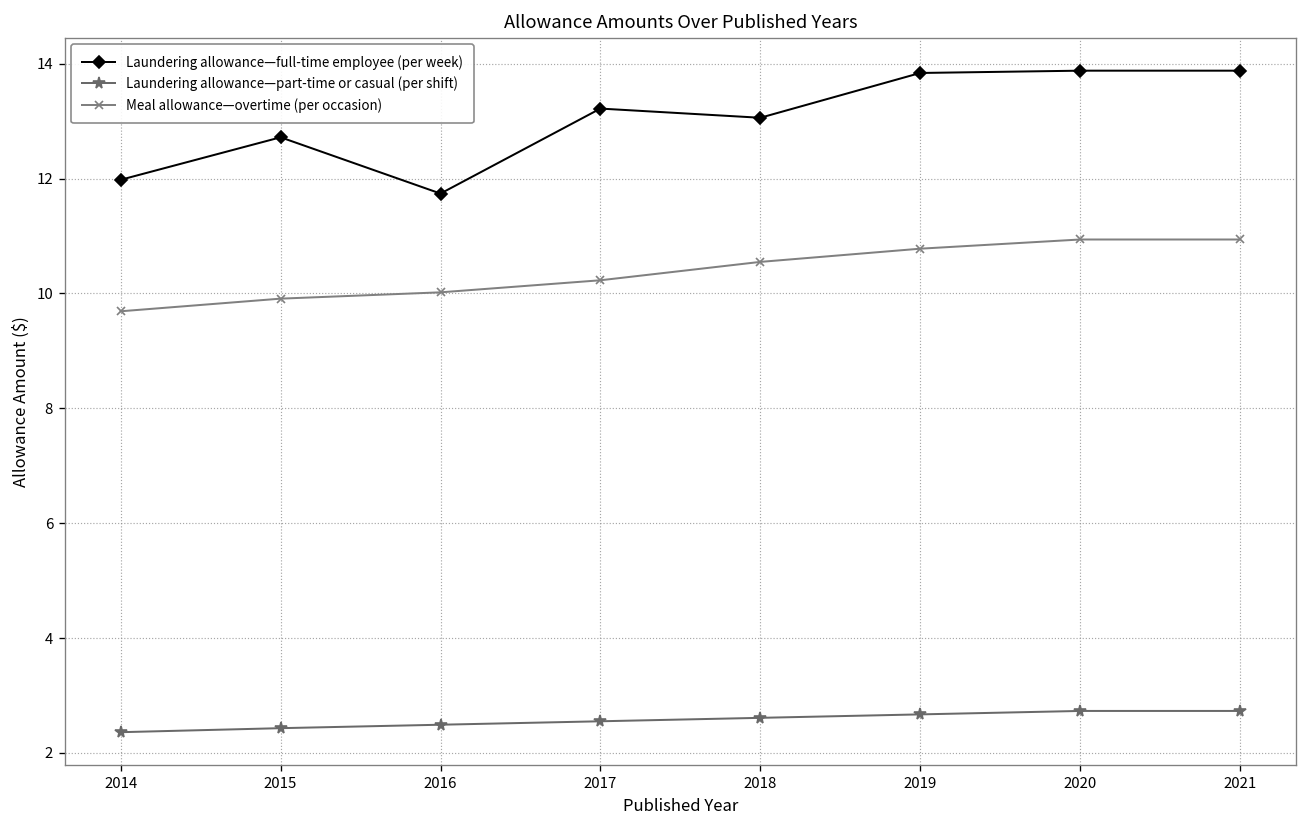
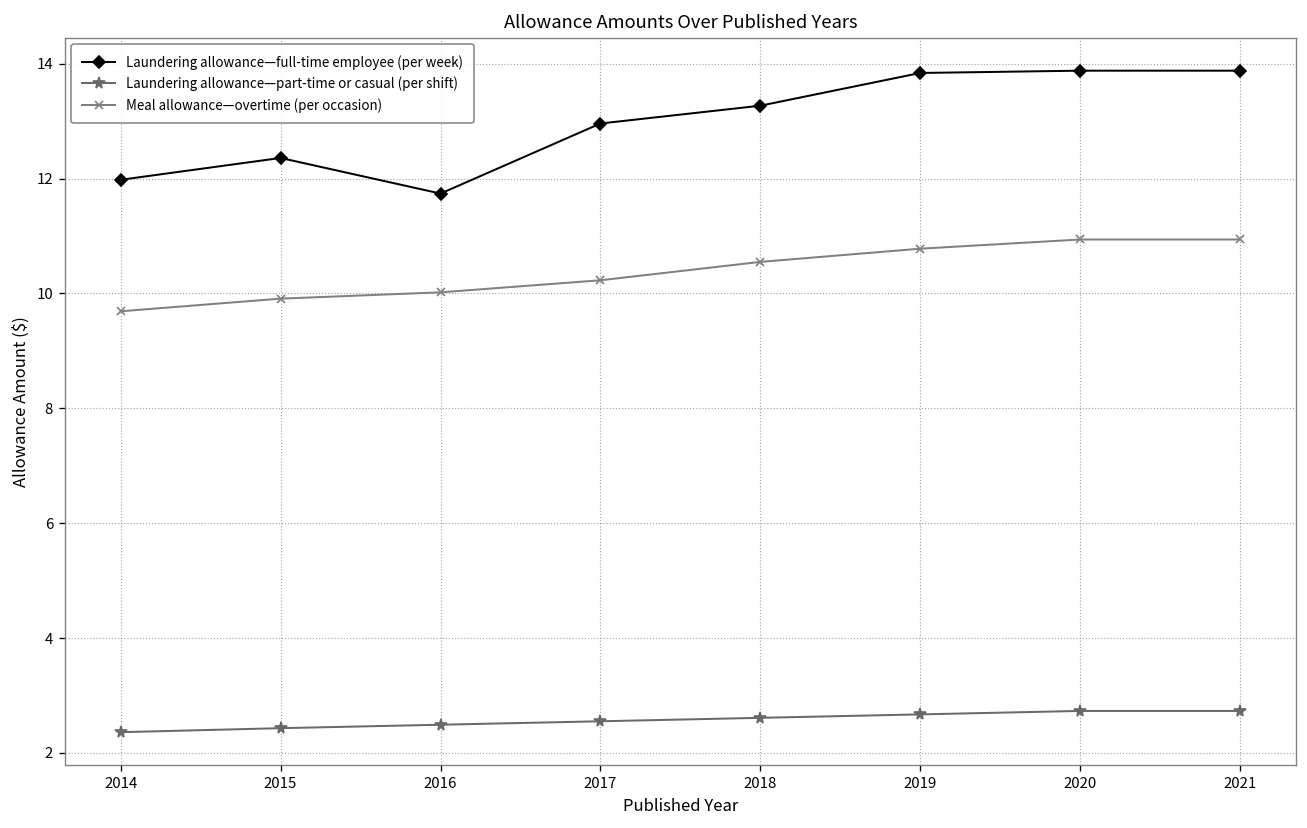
Laundering allowance—full-time employee (per week), 2015: 12.7 -> 12.4
Laundering allowance—full-time employee (per week), 2017: 13.2 -> 13.0
Laundering allowance—full-time employee (per week), 2018: 13.1 -> 13.3
